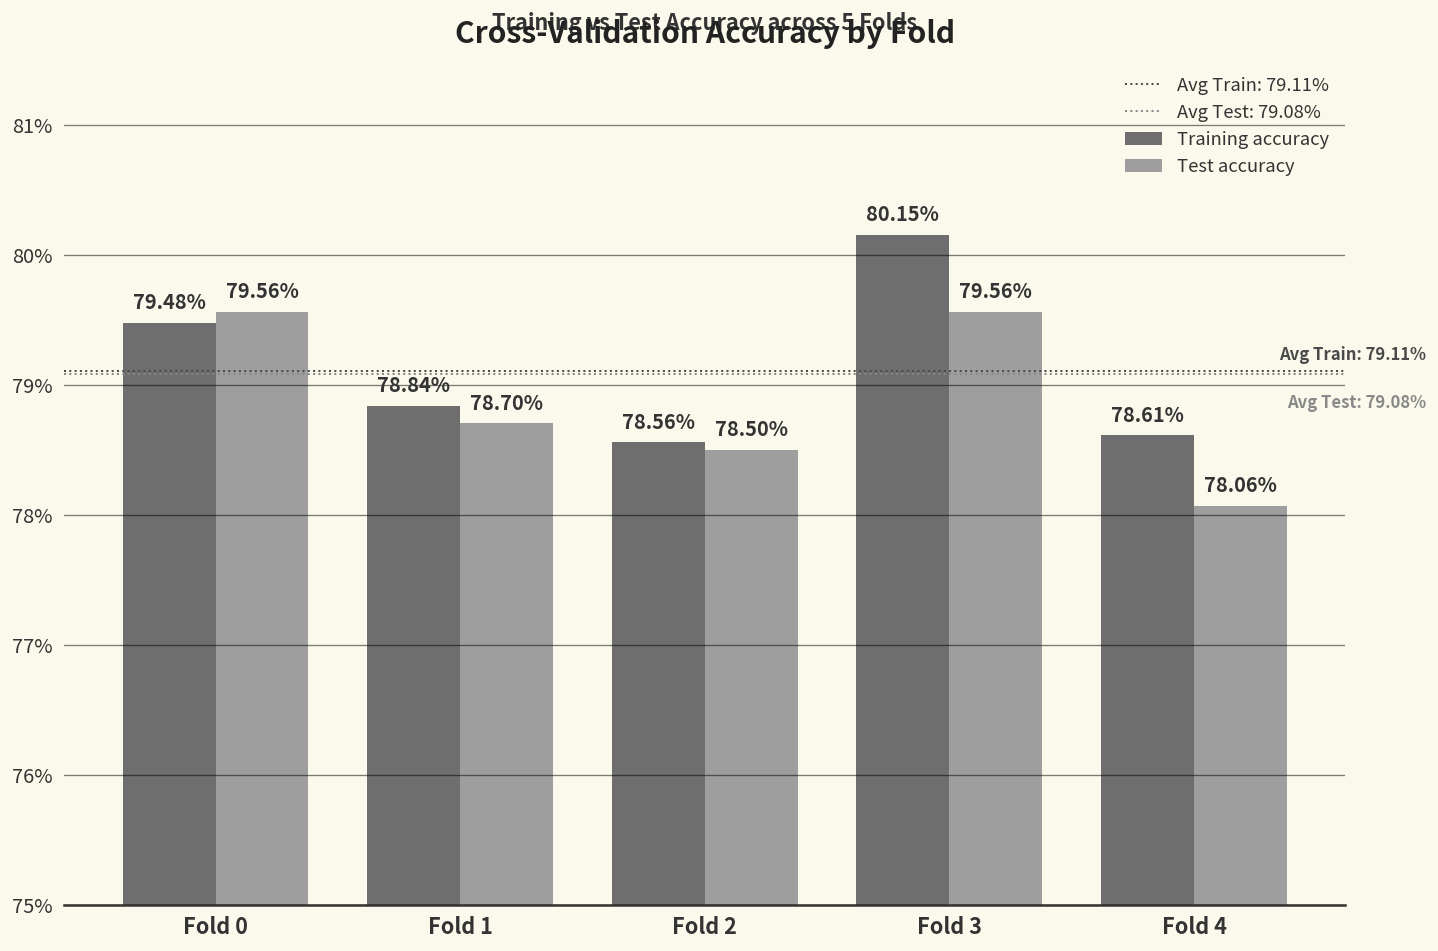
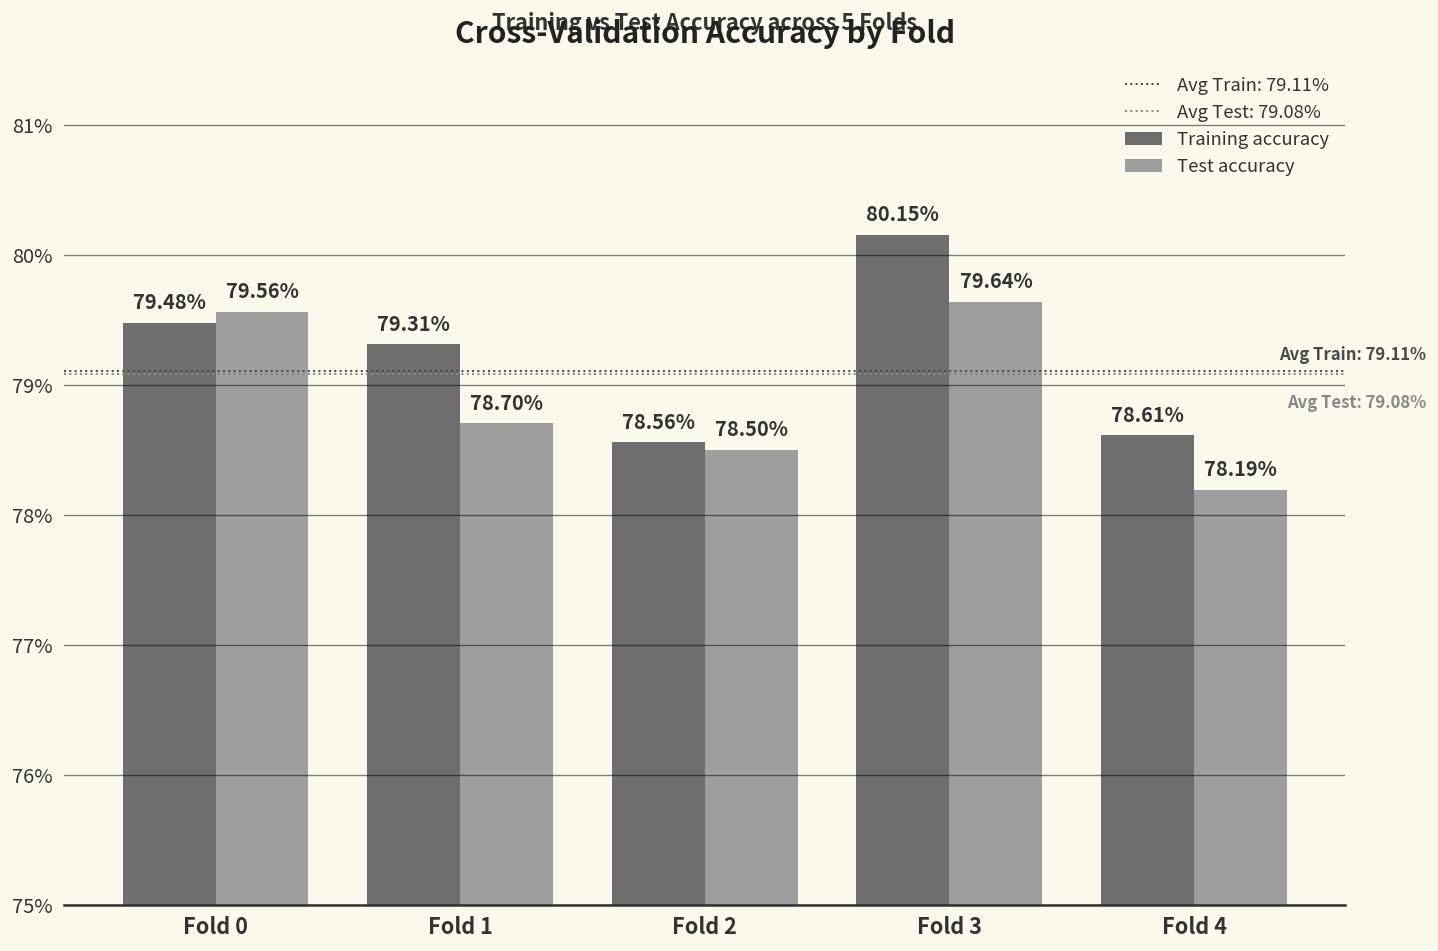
Training accuracy, Fold 1: 78.84% -> 79.31%
Test accuracy, Fold 3: 79.56% -> 79.64%
Test accuracy, Fold 4: 78.06% -> 78.19%
